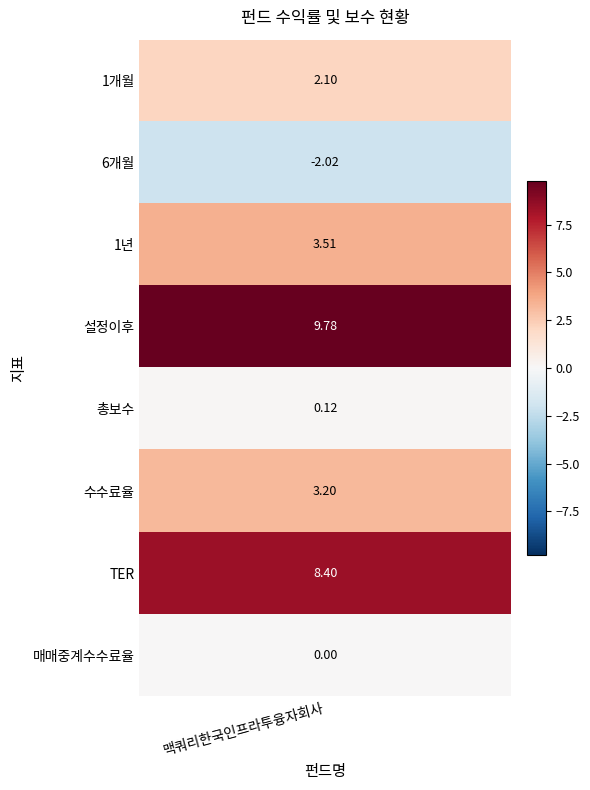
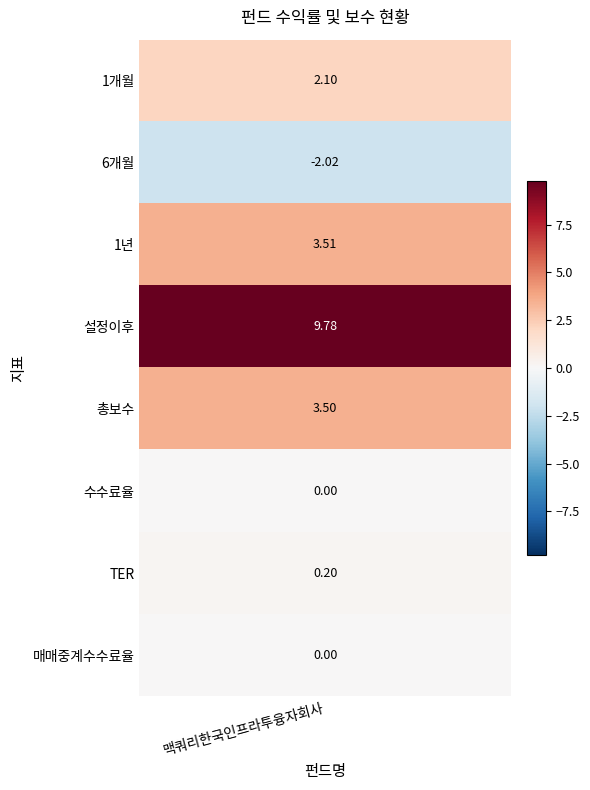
총보수, 맥쿼리한국인프라투융자회사: 0.12 -> 3.50
수수료율, 맥쿼리한국인프라투융자회사: 3.20 -> 0.00
TER, 맥쿼리한국인프라투융자회사: 8.40 -> 0.20
